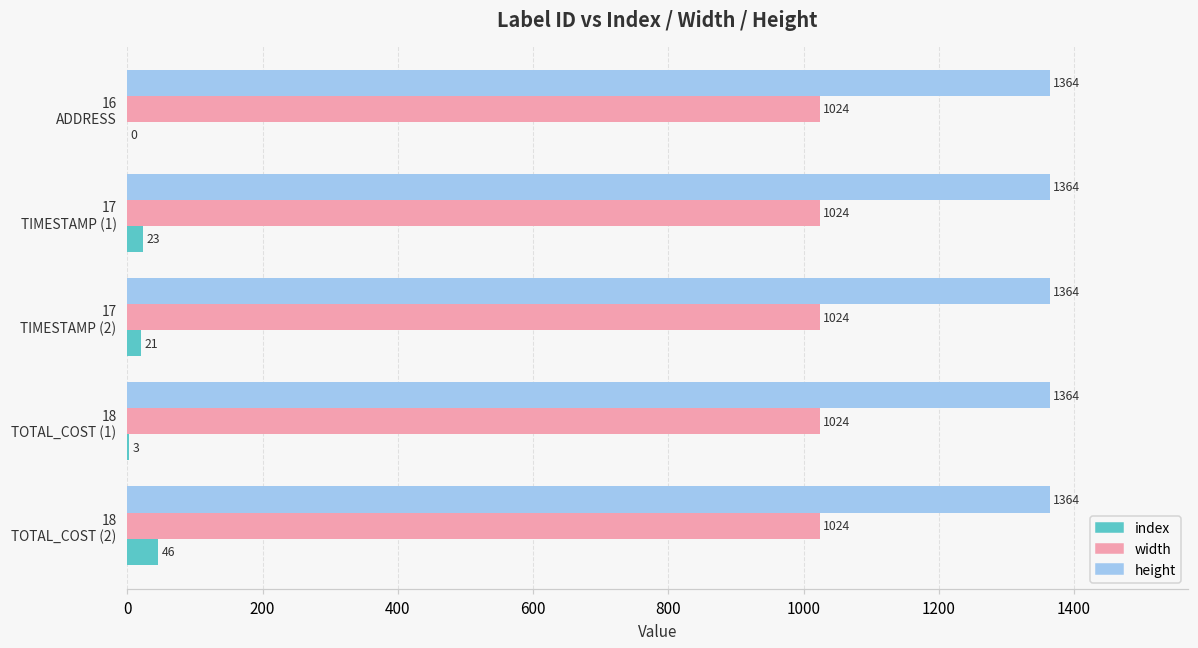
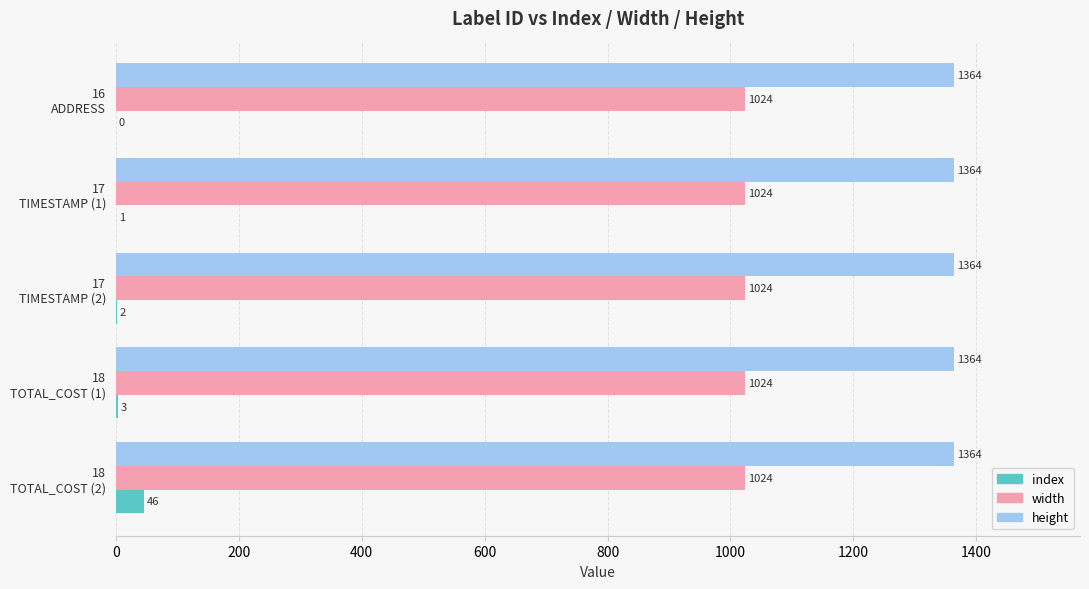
index, 17 TIMESTAMP (1): 23 -> 1
index, 17 TIMESTAMP (2): 21 -> 2
